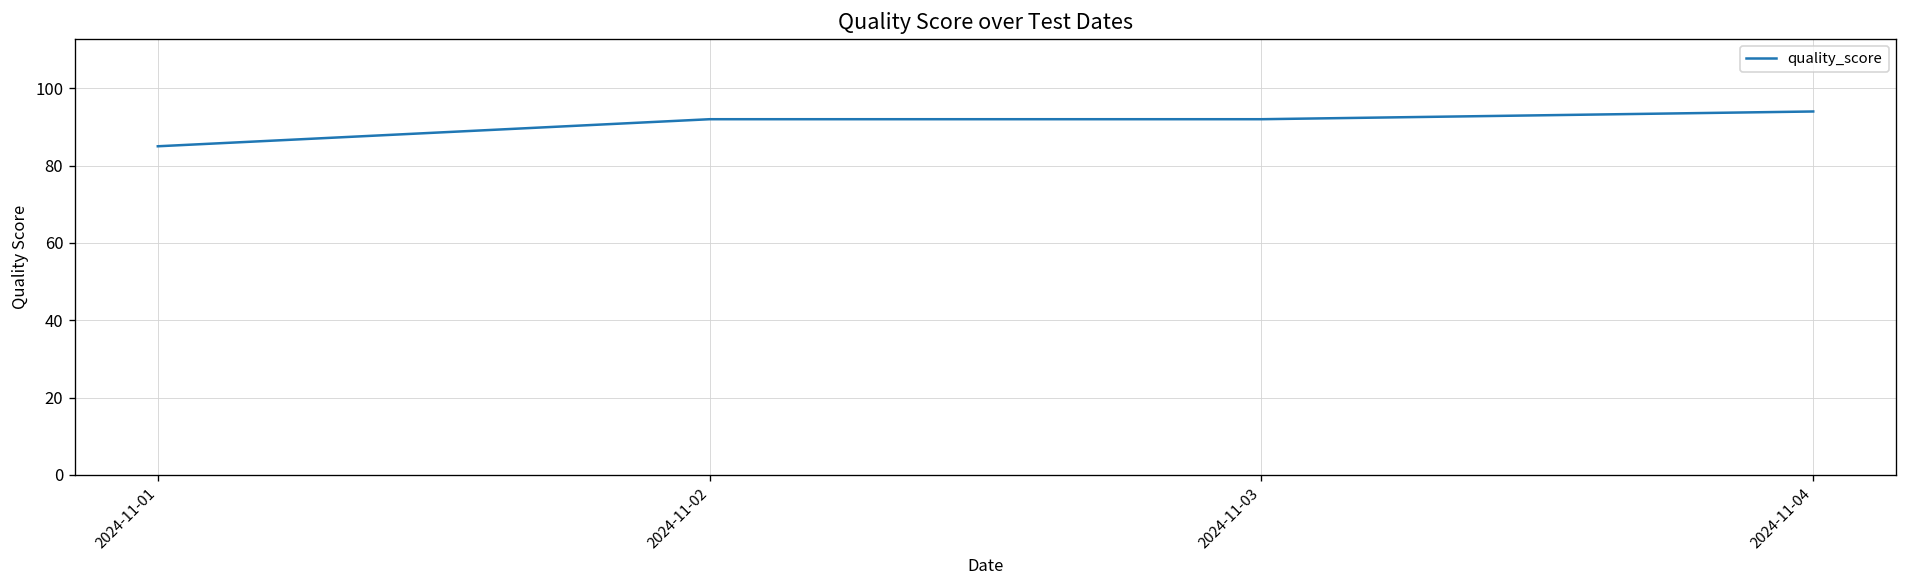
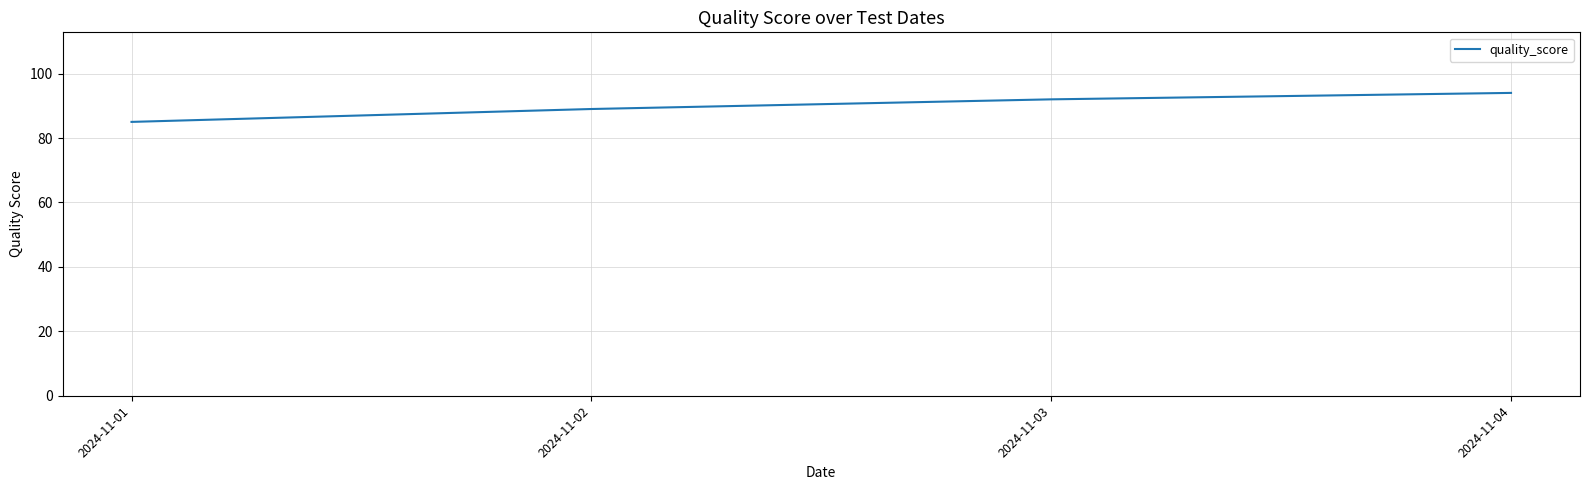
2024-11-02: 92 -> 89
